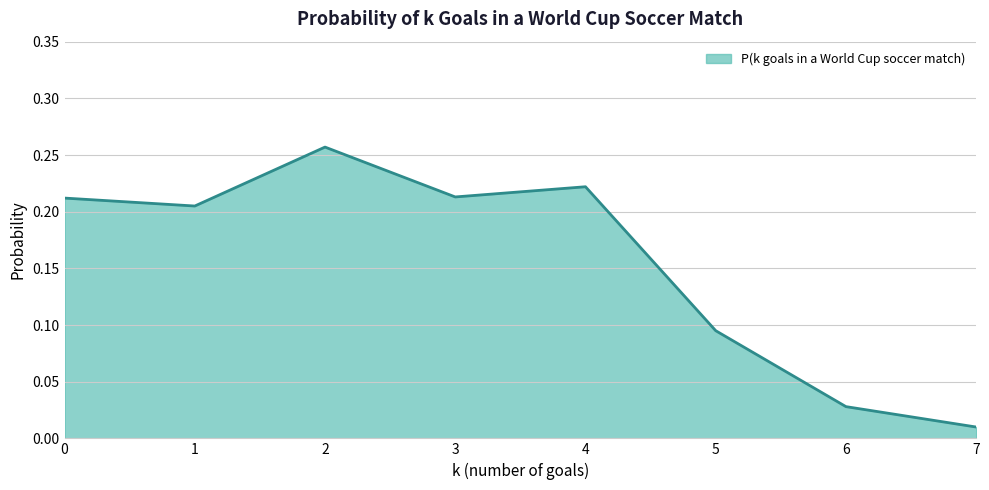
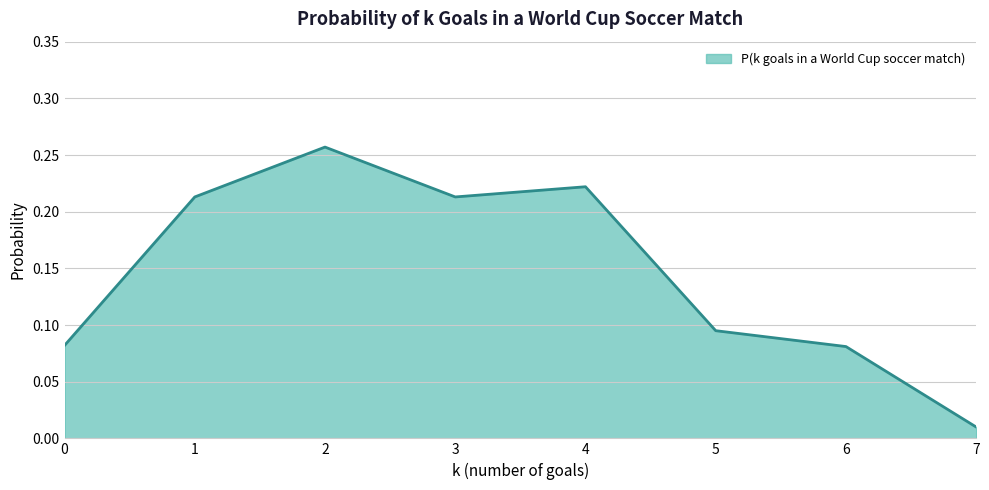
0: 0.212 -> 0.082
1: 0.205 -> 0.213
6: 0.028 -> 0.081
